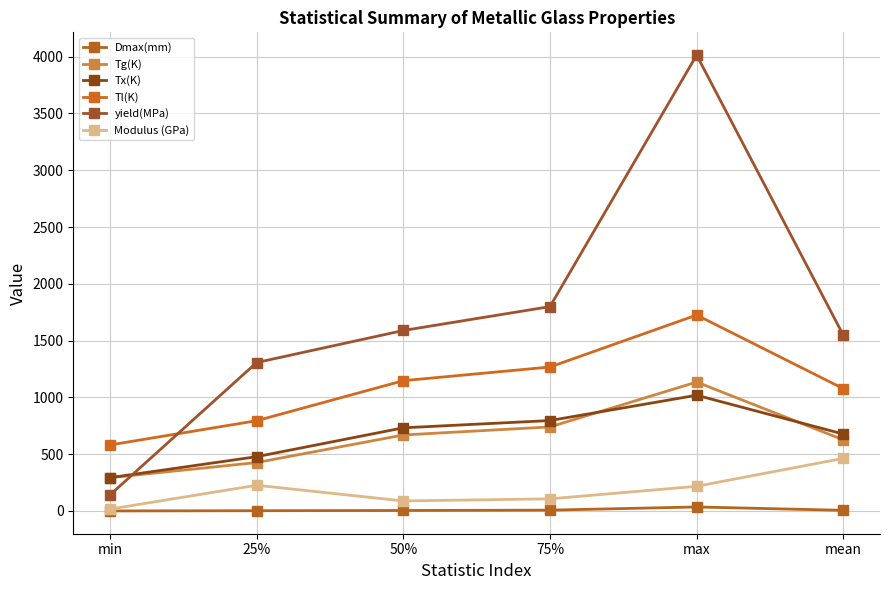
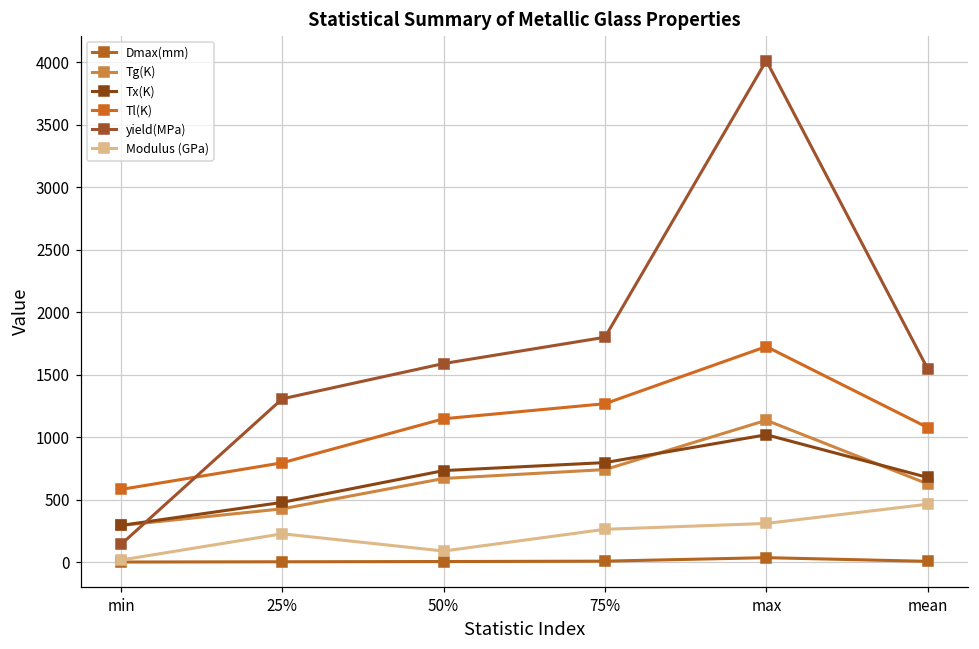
Modulus (GPa), 75%: 110 -> 260
Modulus (GPa), max: 220 -> 310
